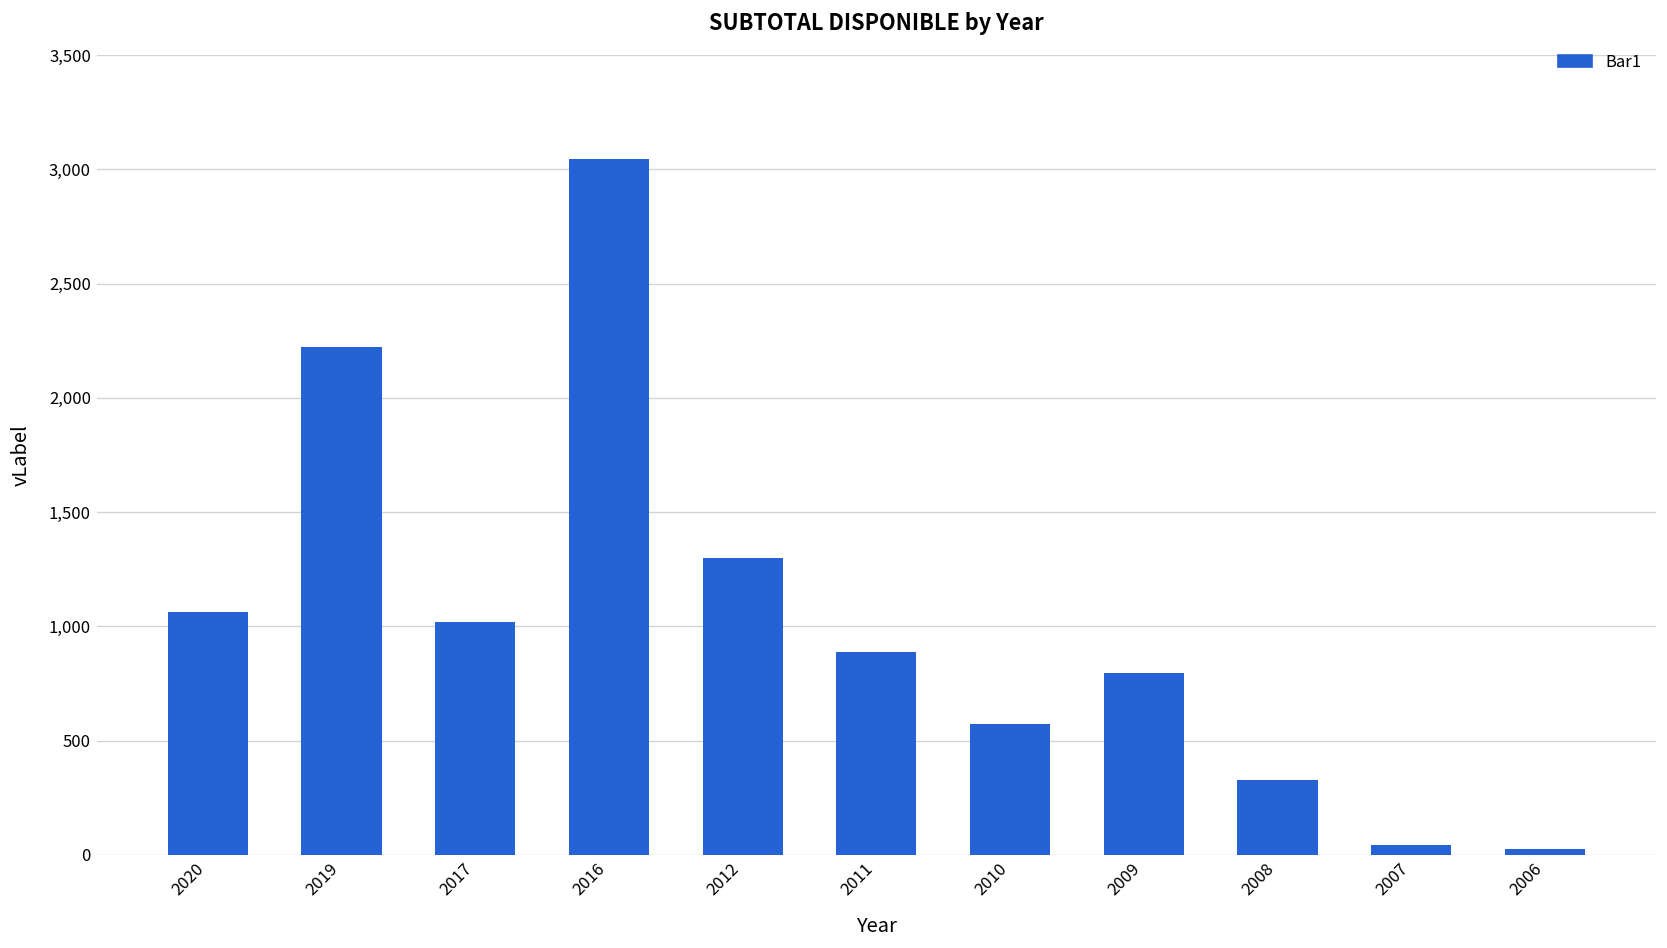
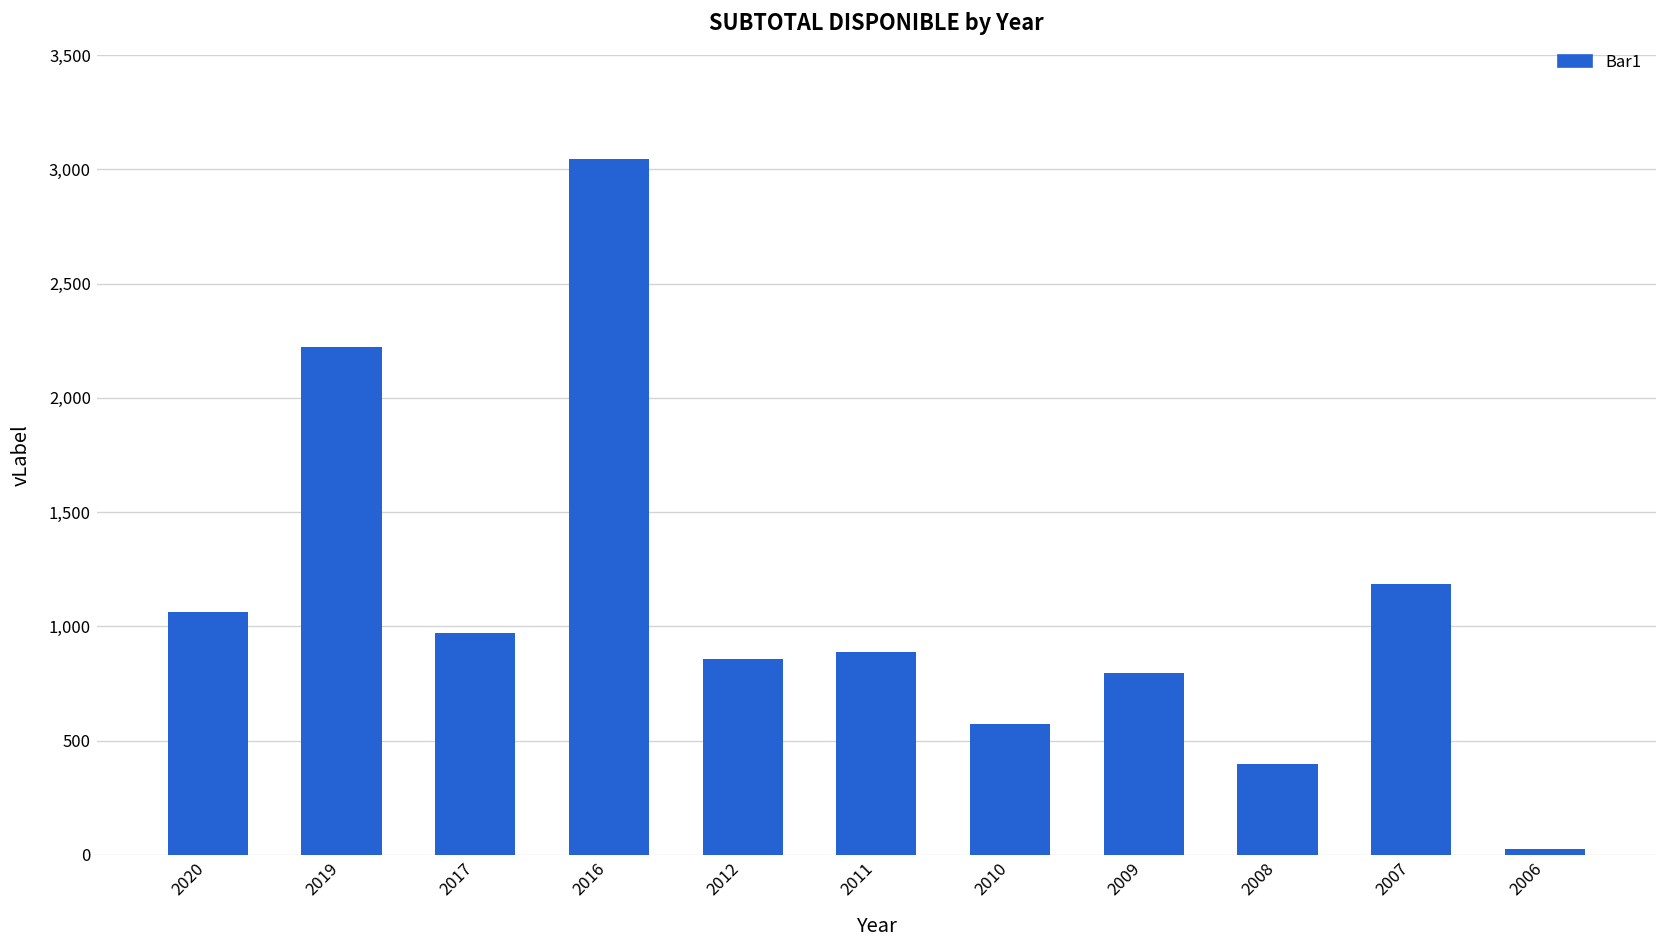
2017: 1,020 -> 970
2012: 1,300 -> 860
2008: 330 -> 400
2007: 40 -> 1,180
